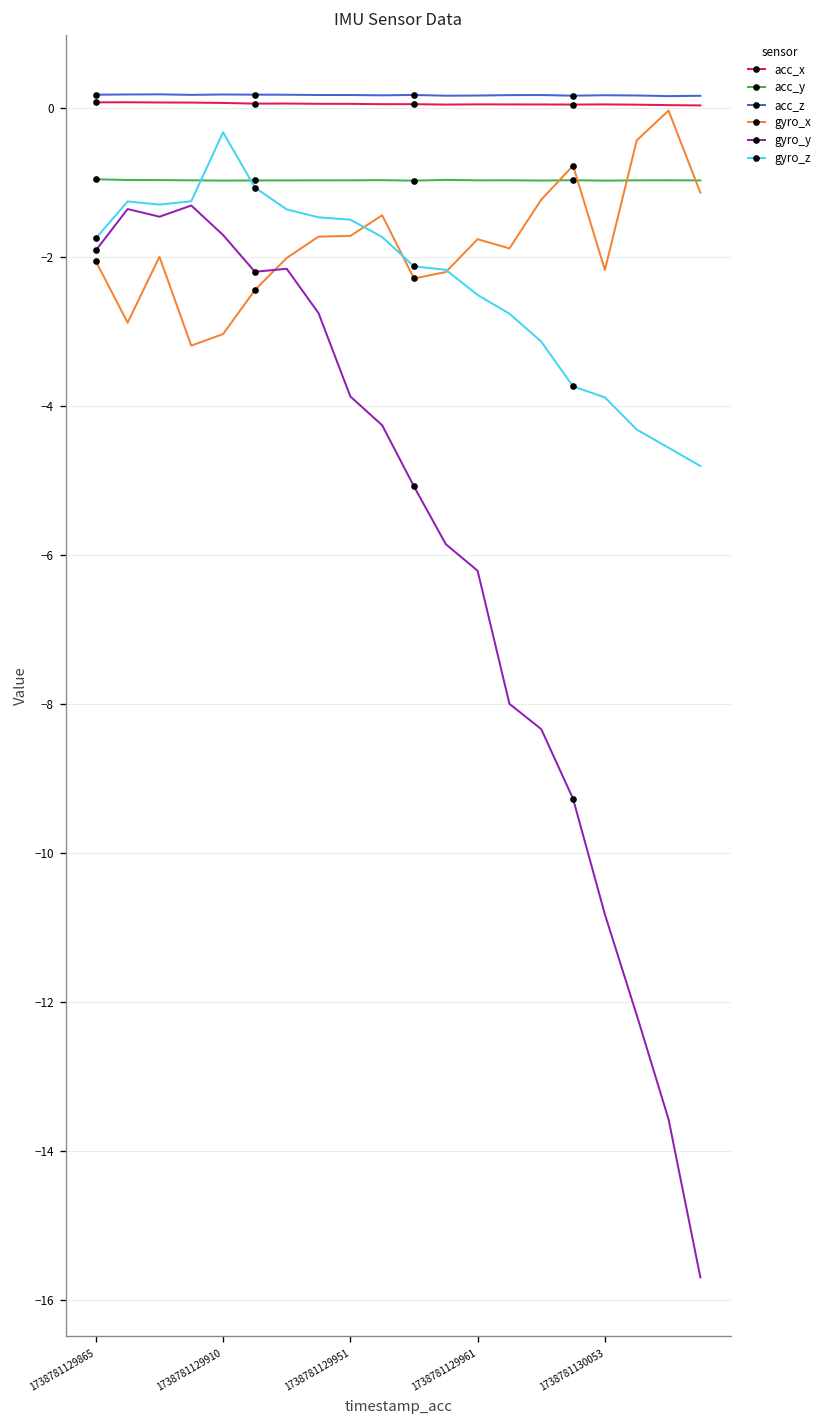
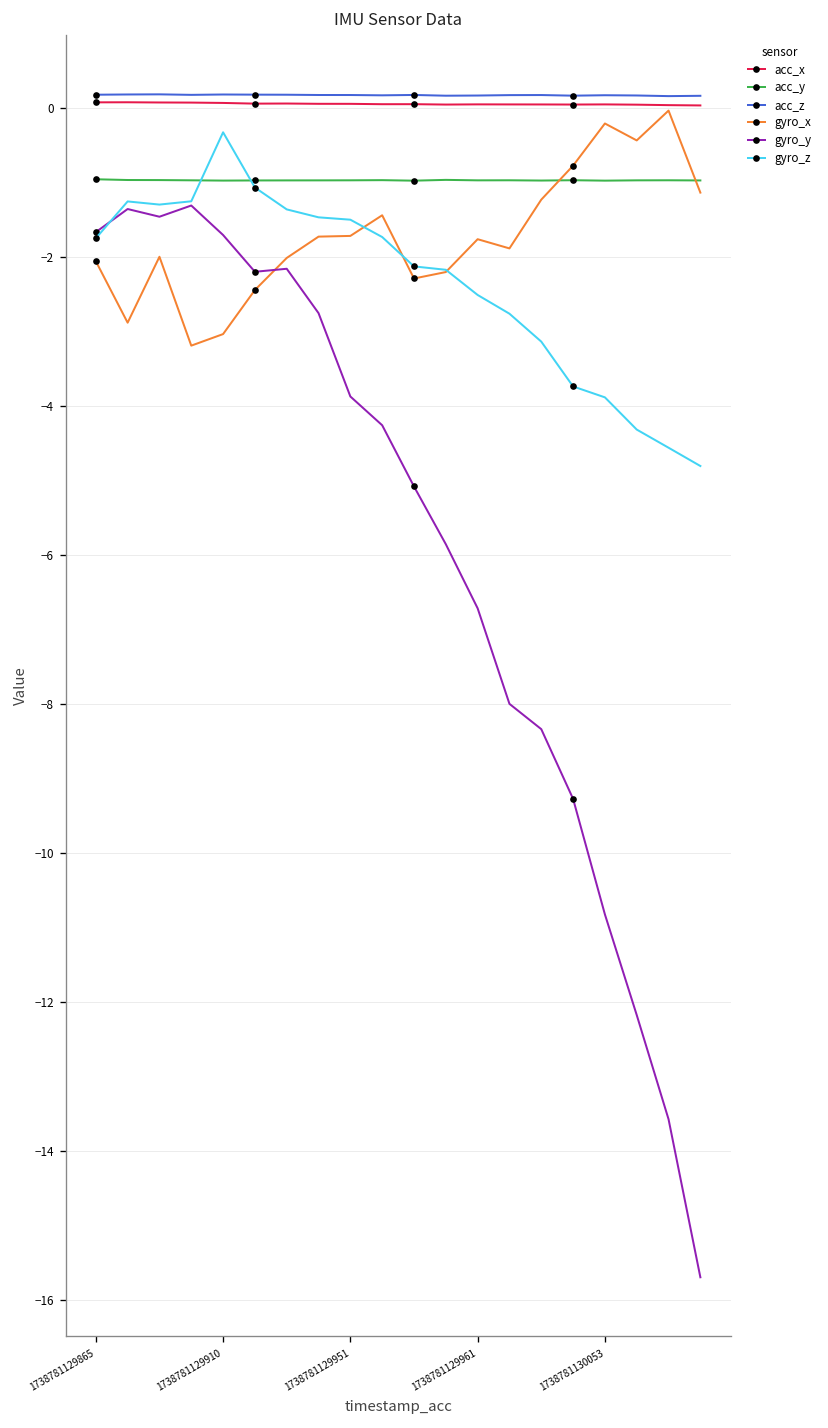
gyro_y, 1738781129865: -1.9 -> -1.7
gyro_y, 1738781129961: -6.2 -> -6.7
gyro_x, 1738781130053: -2.2 -> -0.2
